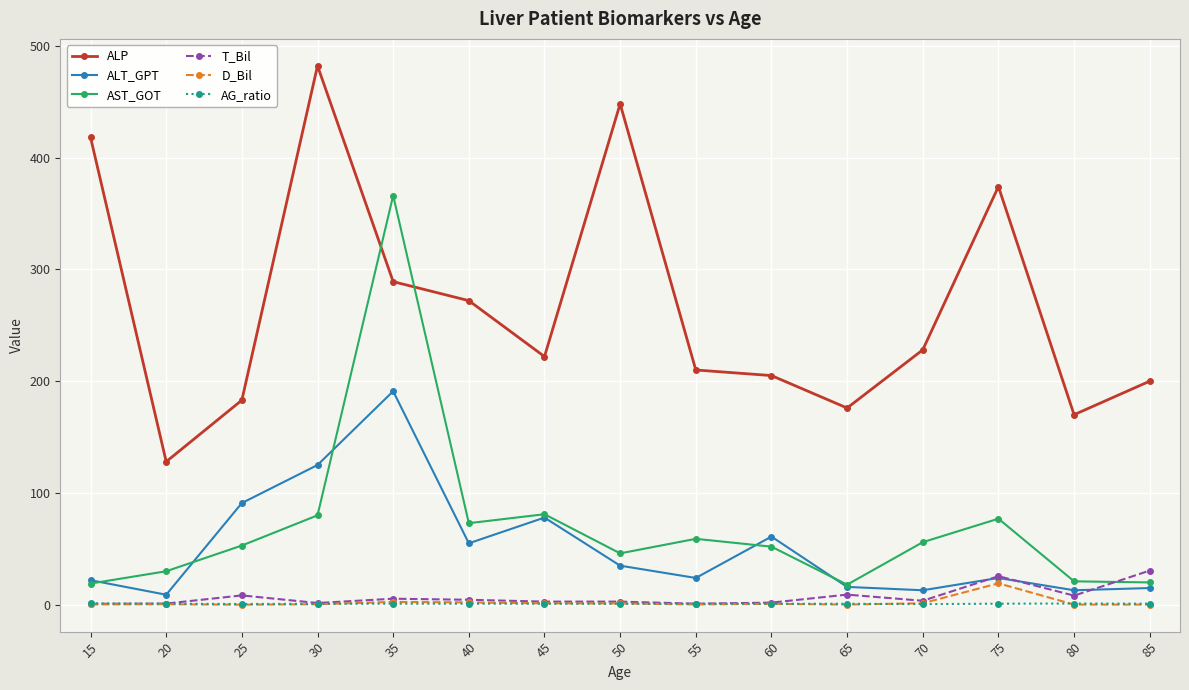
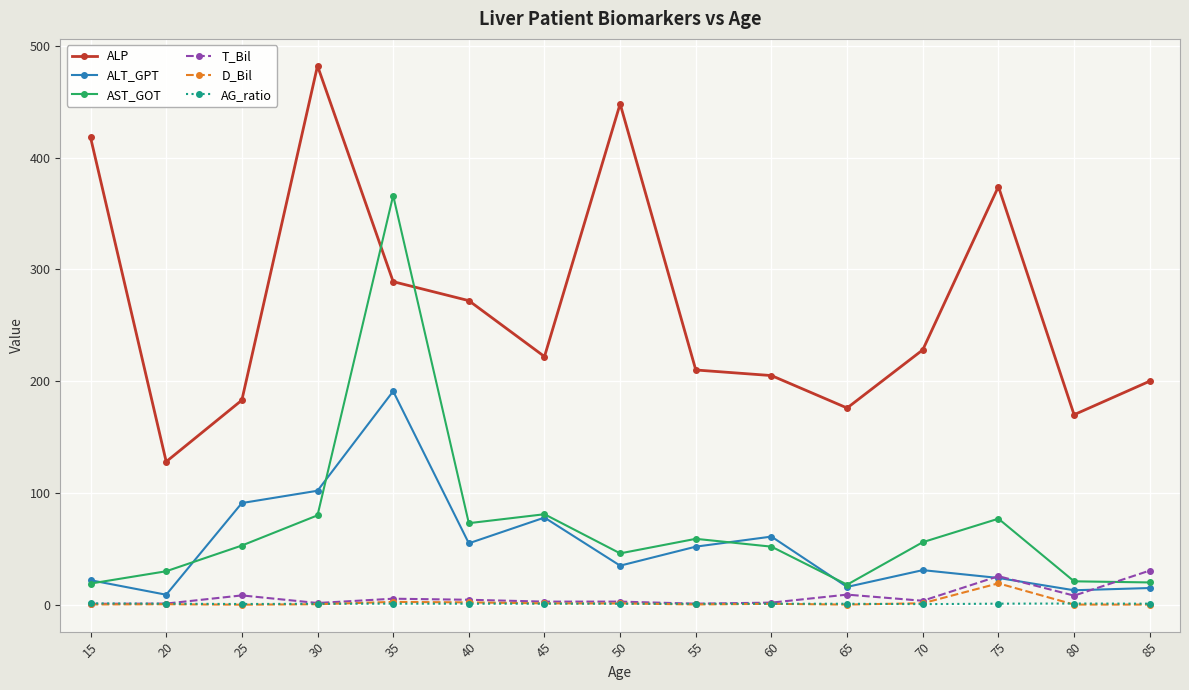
ALT_GPT, 30: 125 -> 102
ALT_GPT, 55: 24 -> 52
ALT_GPT, 70: 13 -> 31
